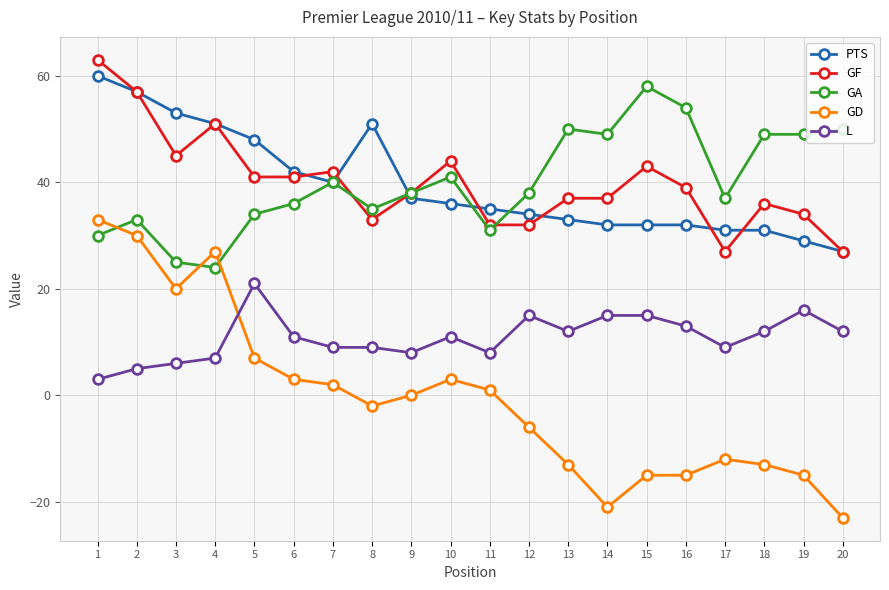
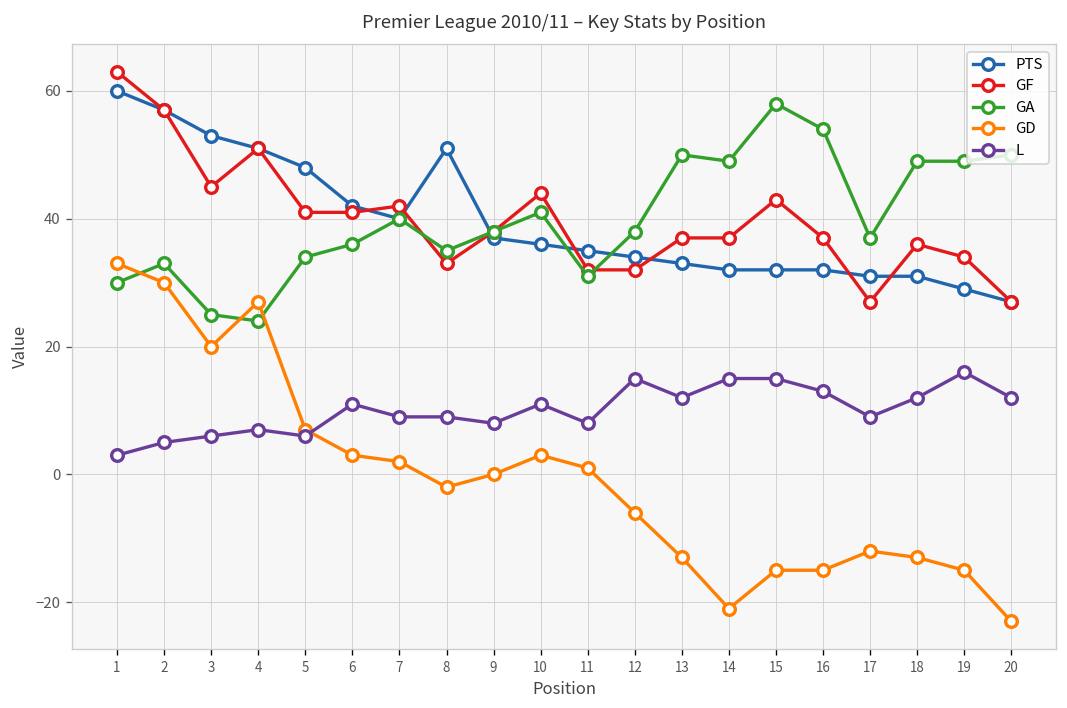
L, 5: 21 -> 6
GF, 16: 39 -> 37
